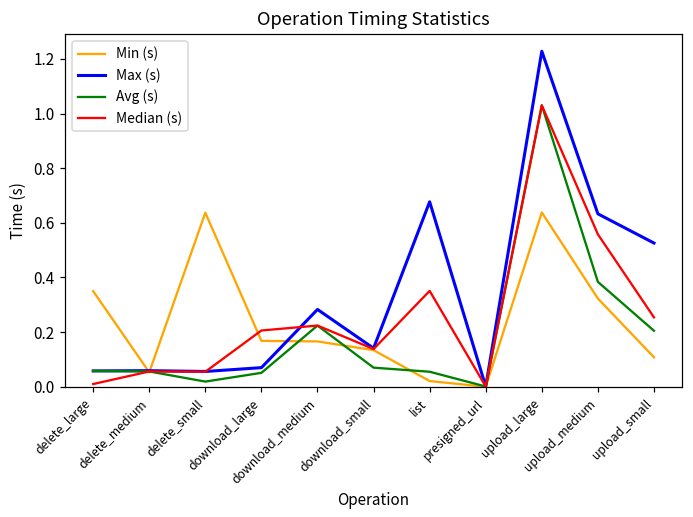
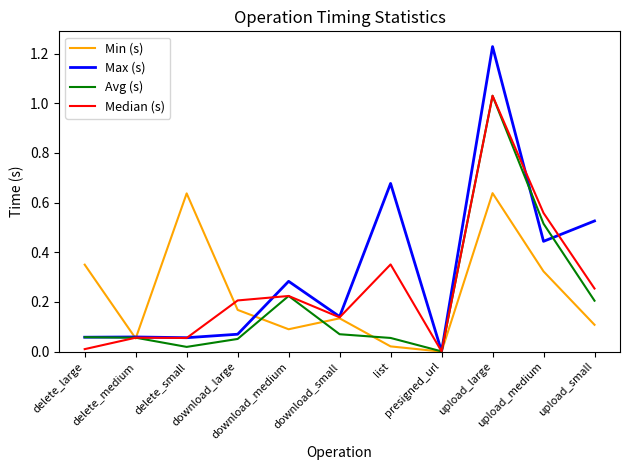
Min (s), download_medium: 0.17 -> 0.09
Max (s), upload_medium: 0.63 -> 0.44
Avg (s), upload_medium: 0.38 -> 0.52
